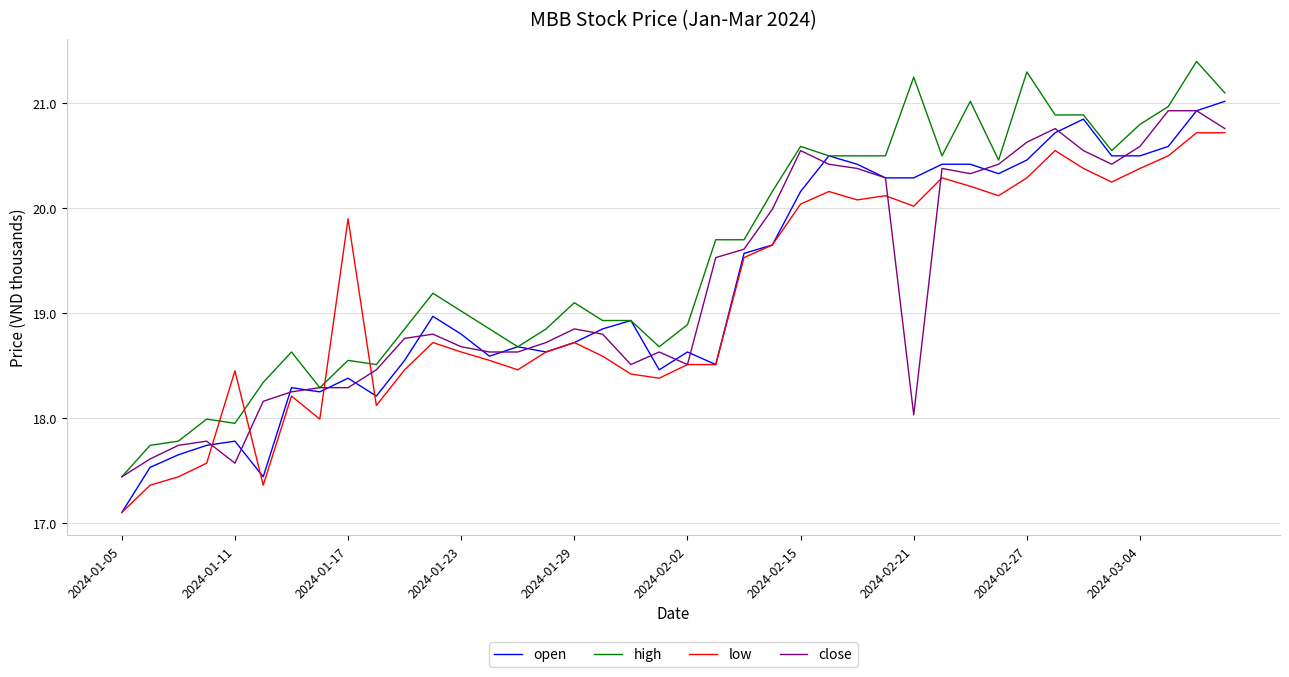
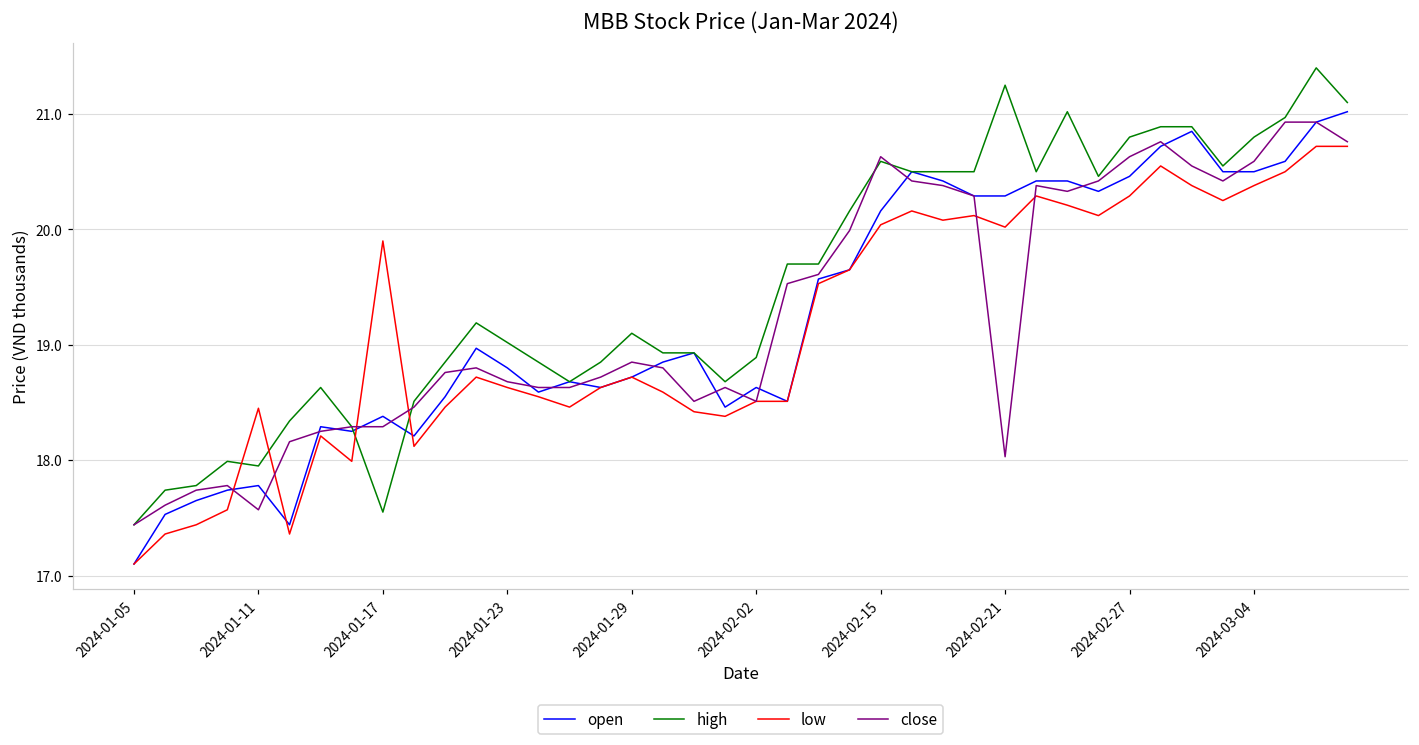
high, 2024-01-17: 18.55 -> 17.55
close, 2024-02-15: 20.55 -> 20.63
high, 2024-02-27: 21.3 -> 20.8
